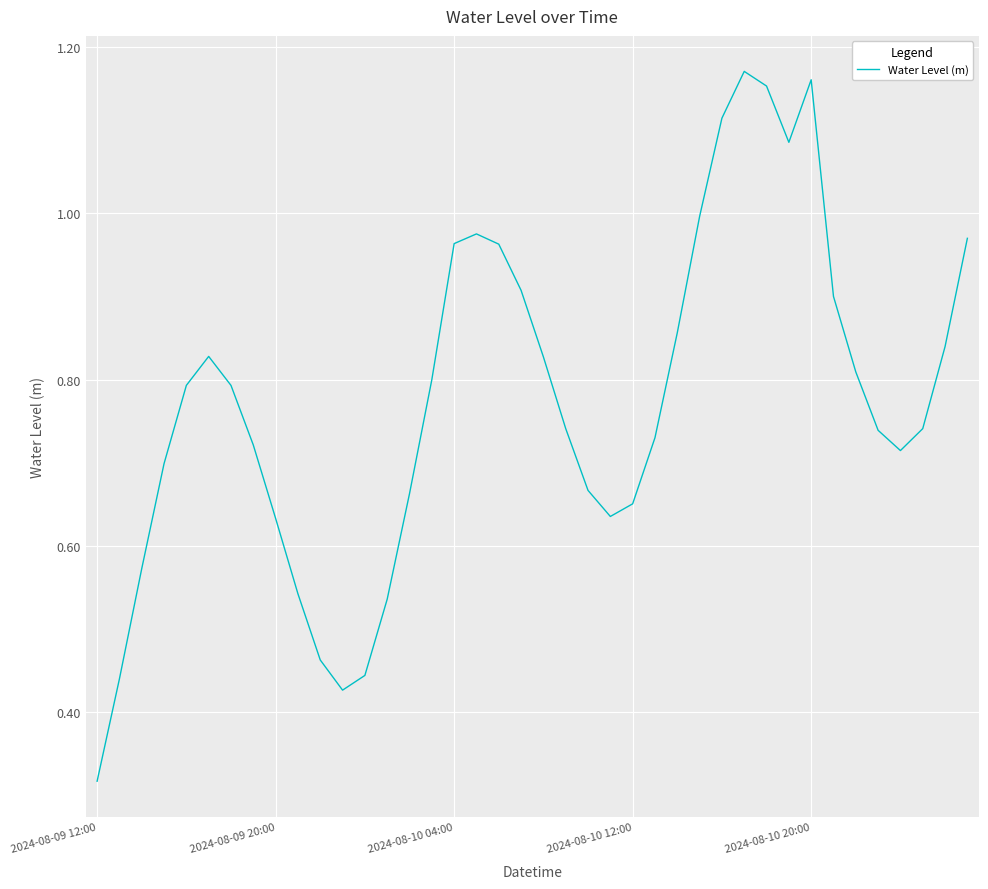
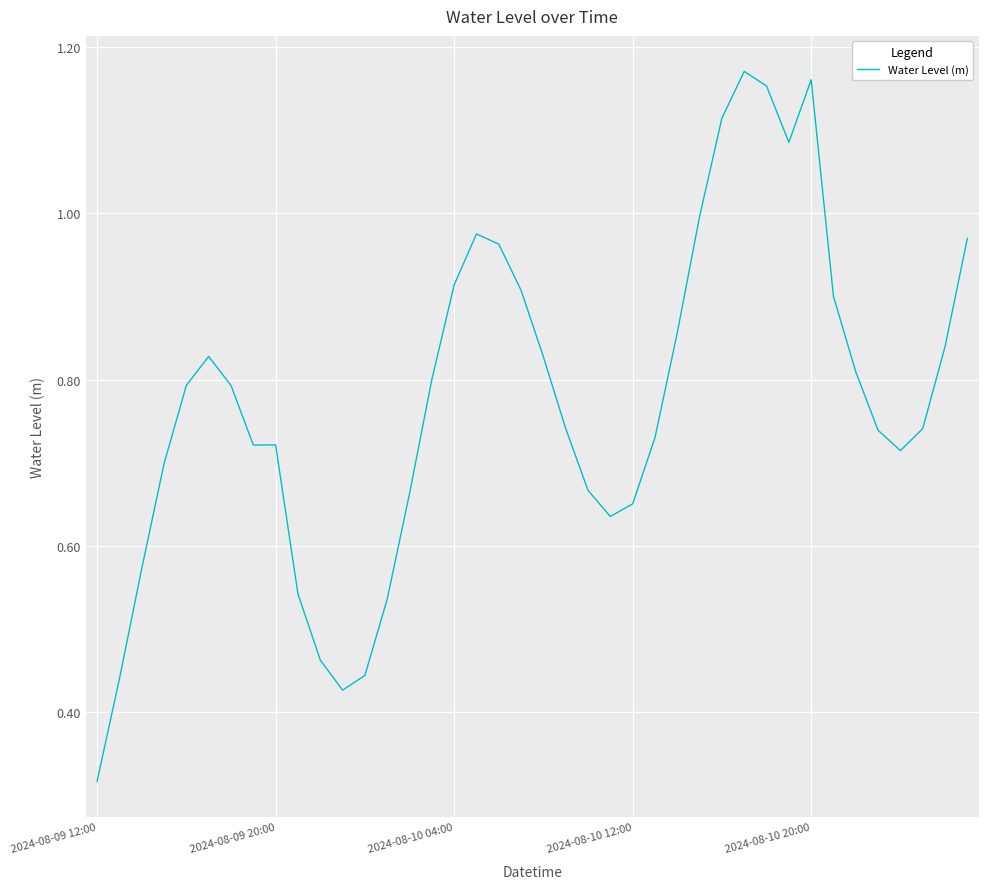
2024-08-09 20:00: 0.63 -> 0.72
2024-08-10 04:00: 0.96 -> 0.91
